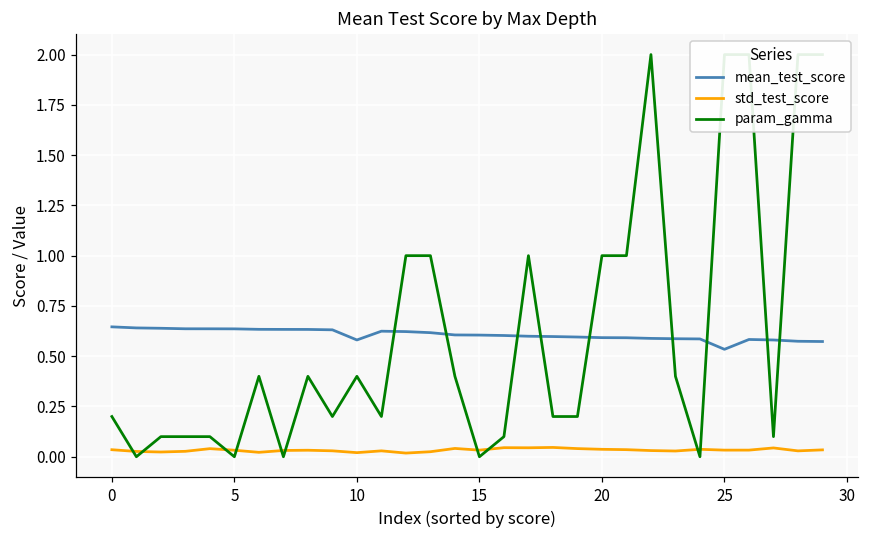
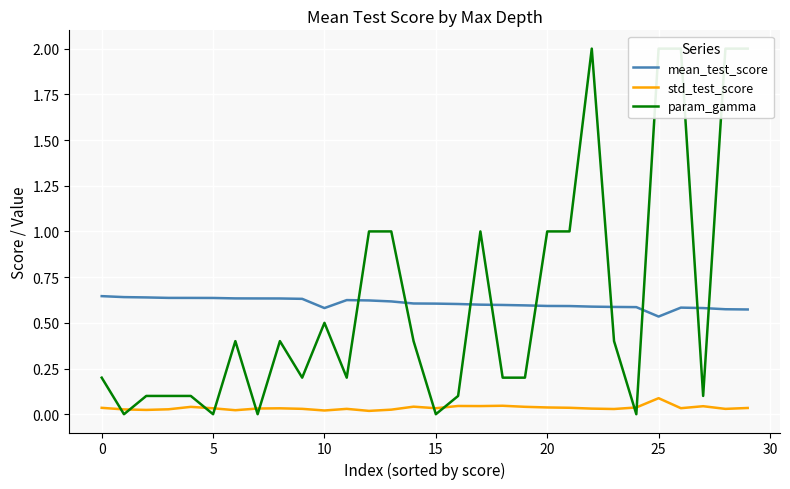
param_gamma, 10: 0.4 -> 0.5
std_test_score, 25: 0.03 -> 0.09
